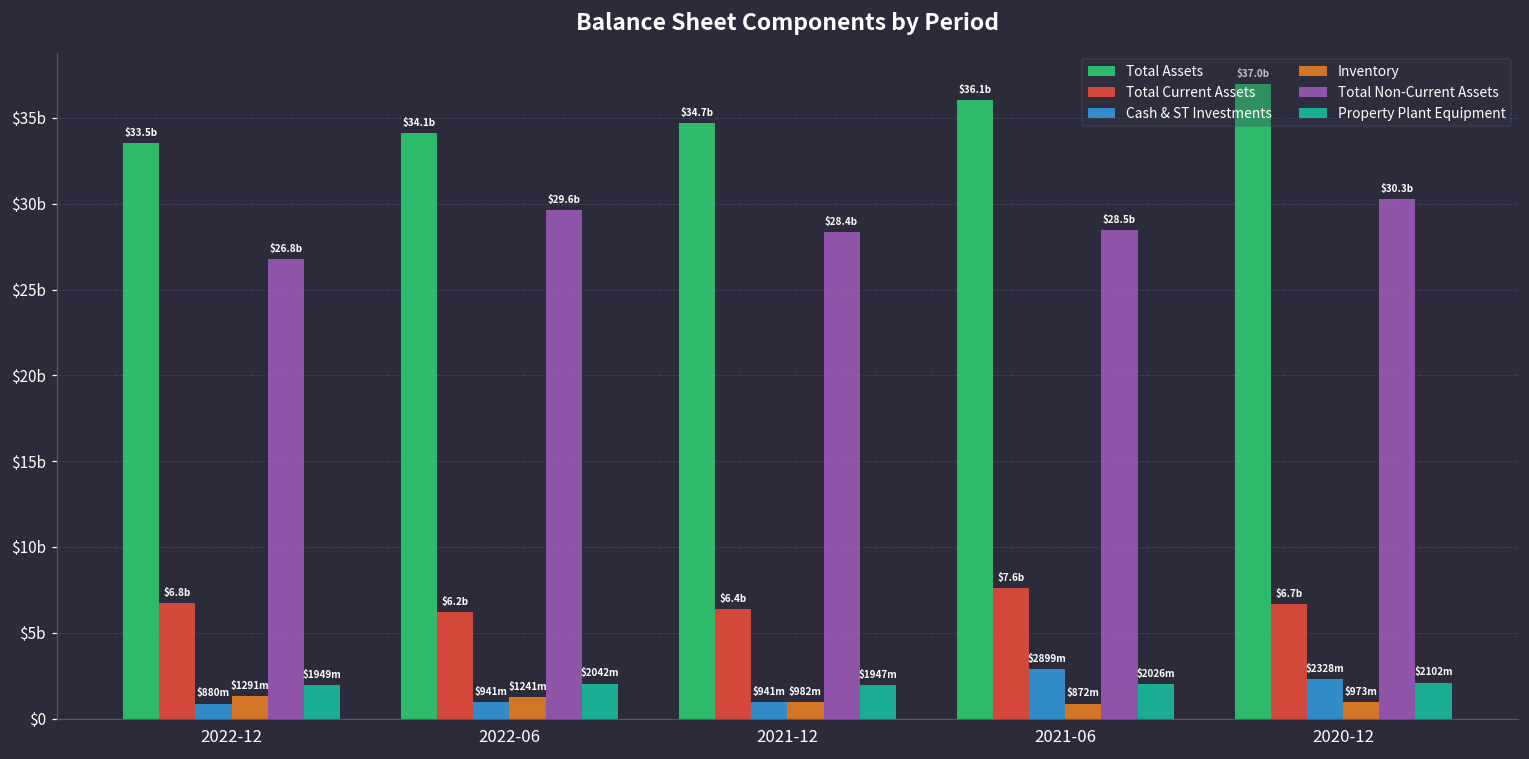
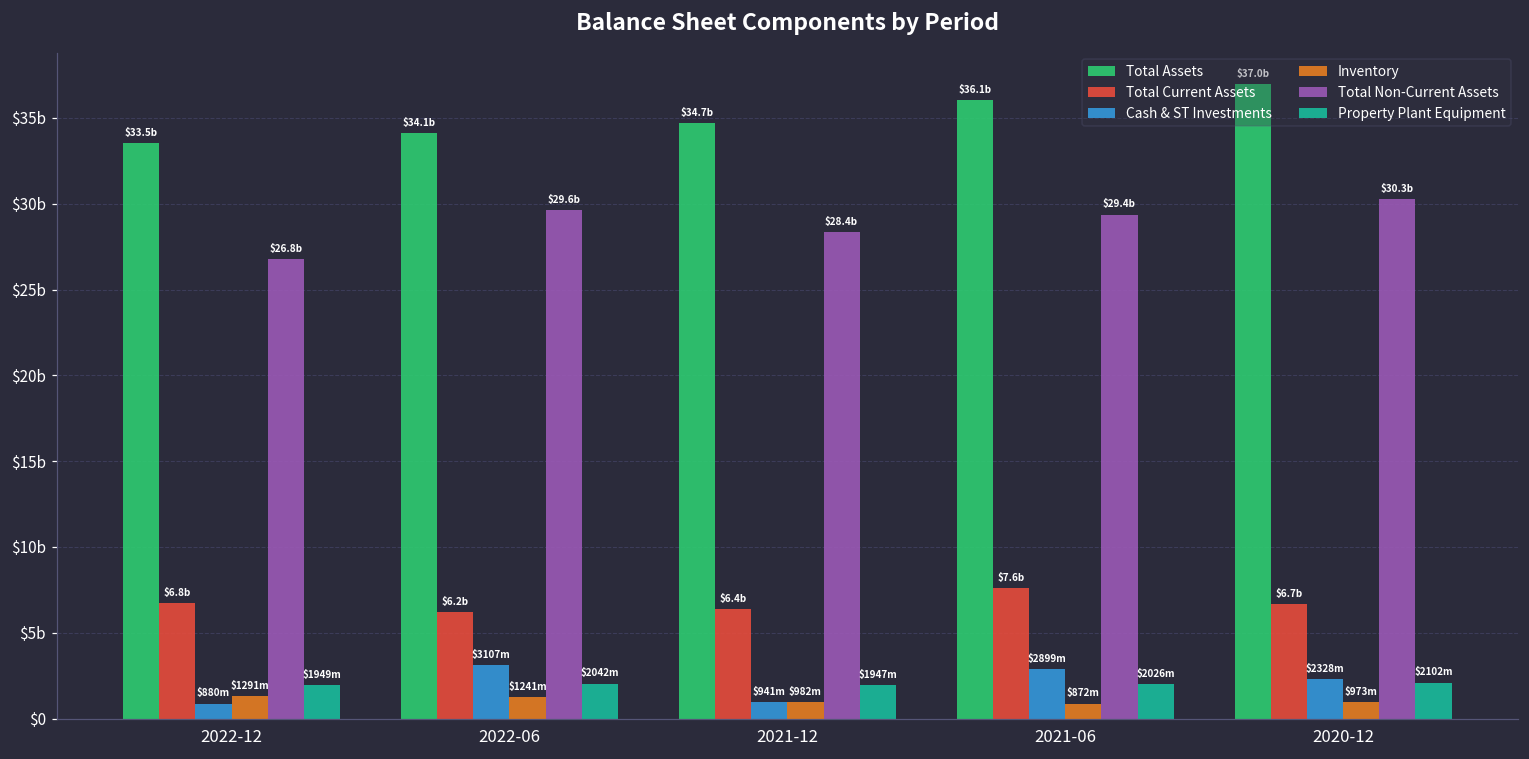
Cash & ST Investments, 2022-06: $941m -> $3107m
Total Non-Current Assets, 2021-06: $28.5b -> $29.4b
